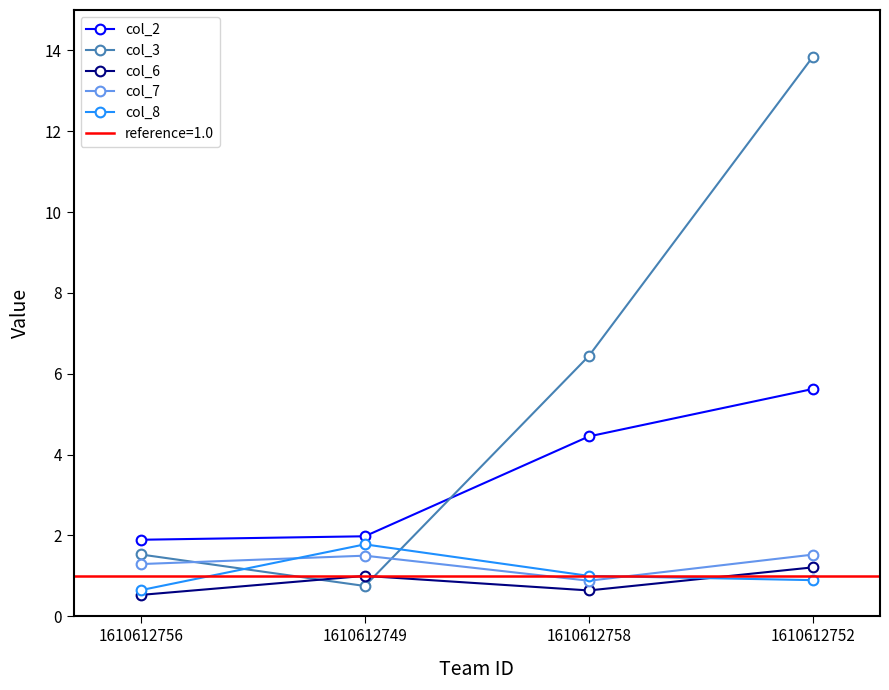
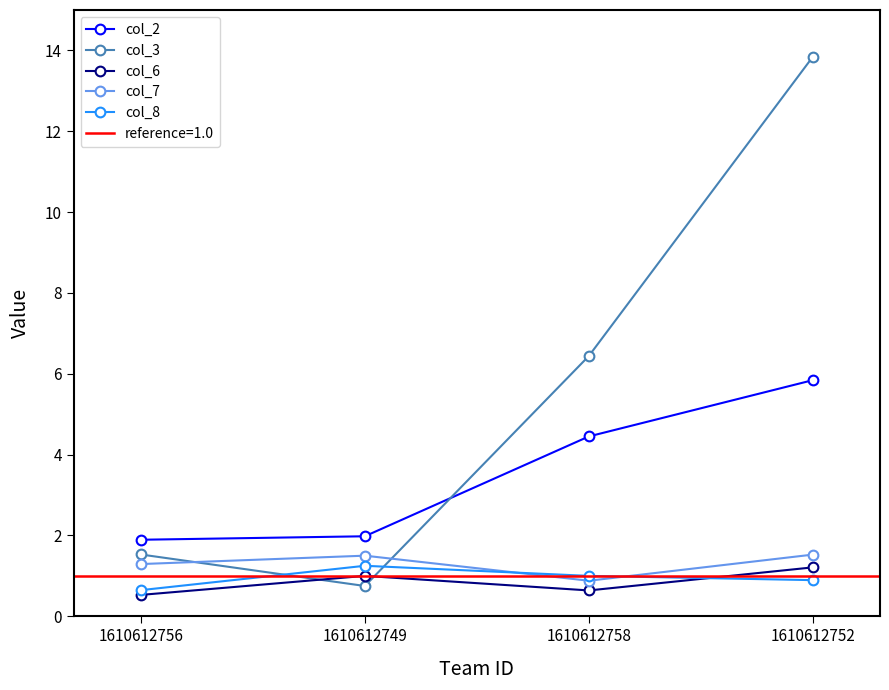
col_8, 1610612749: 1.8 -> 1.3
col_2, 1610612752: 5.6 -> 5.8
